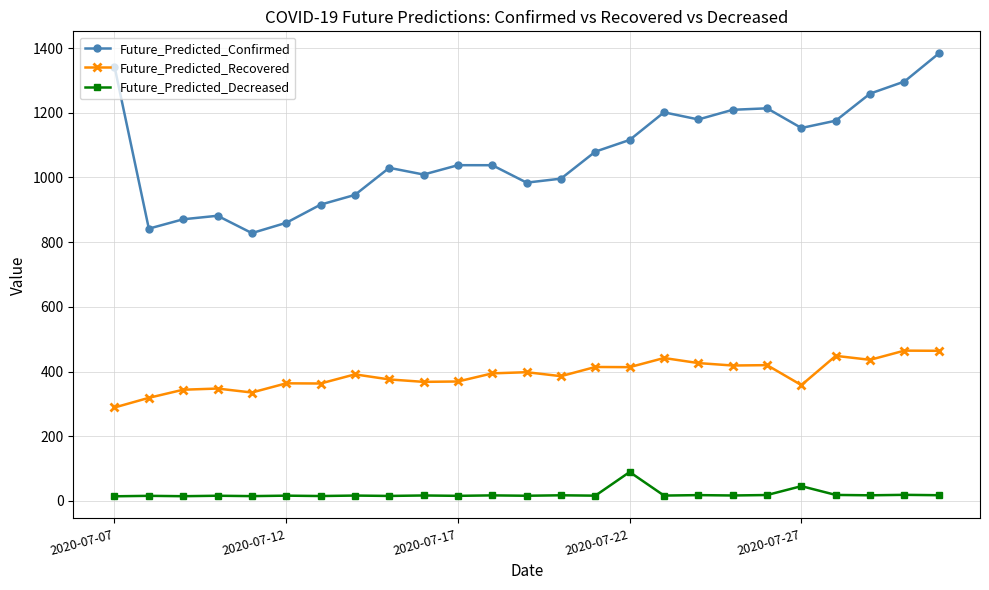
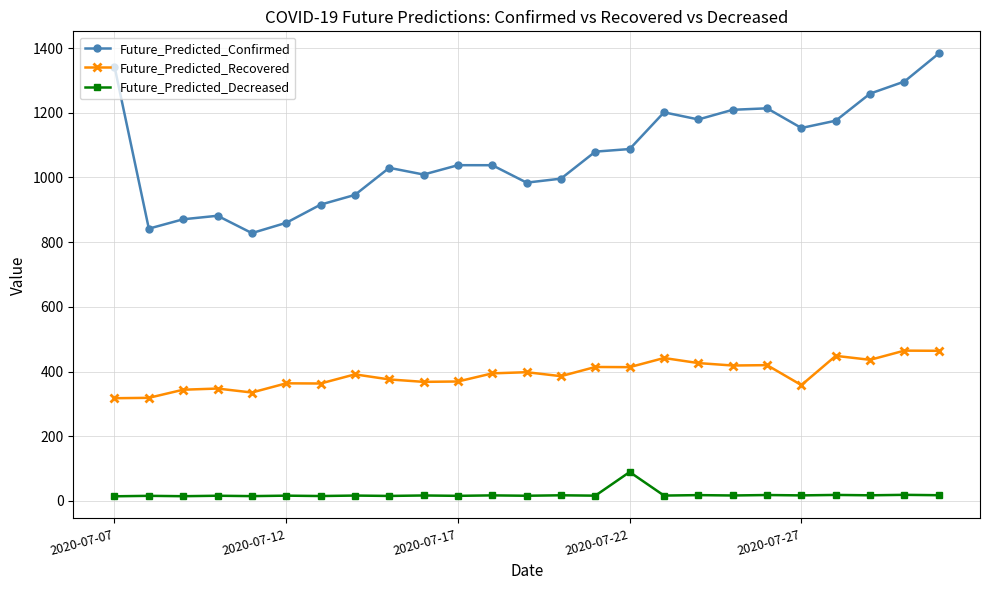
Future_Predicted_Recovered, 2020-07-07: 290 -> 320
Future_Predicted_Confirmed, 2020-07-22: 1120 -> 1090
Future_Predicted_Decreased, 2020-07-27: 50 -> 20
